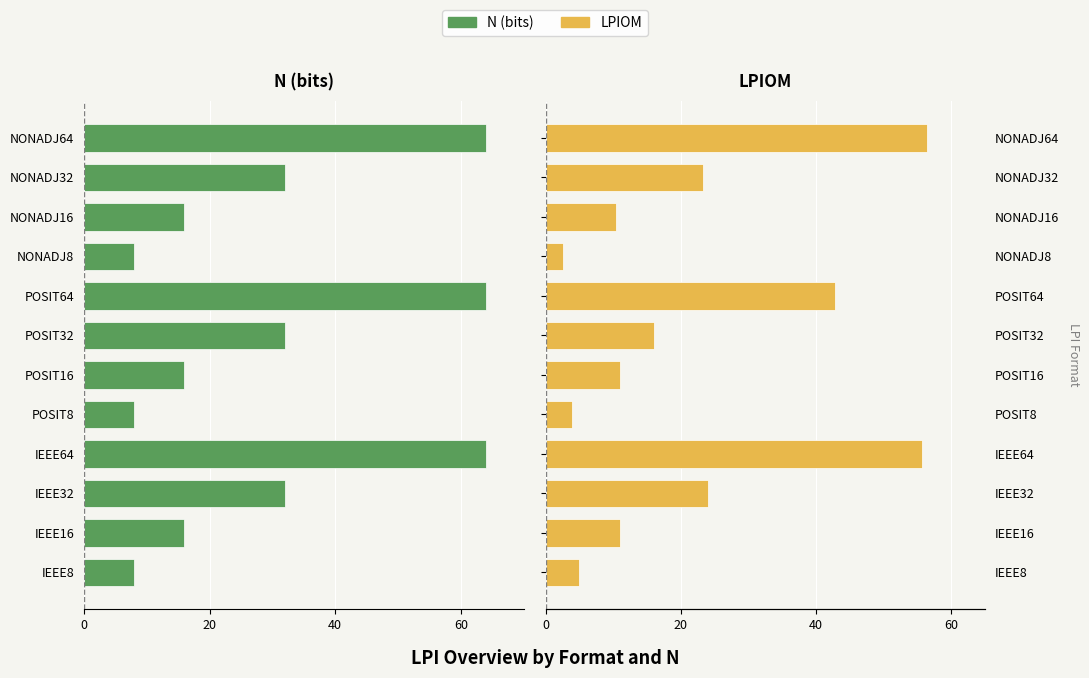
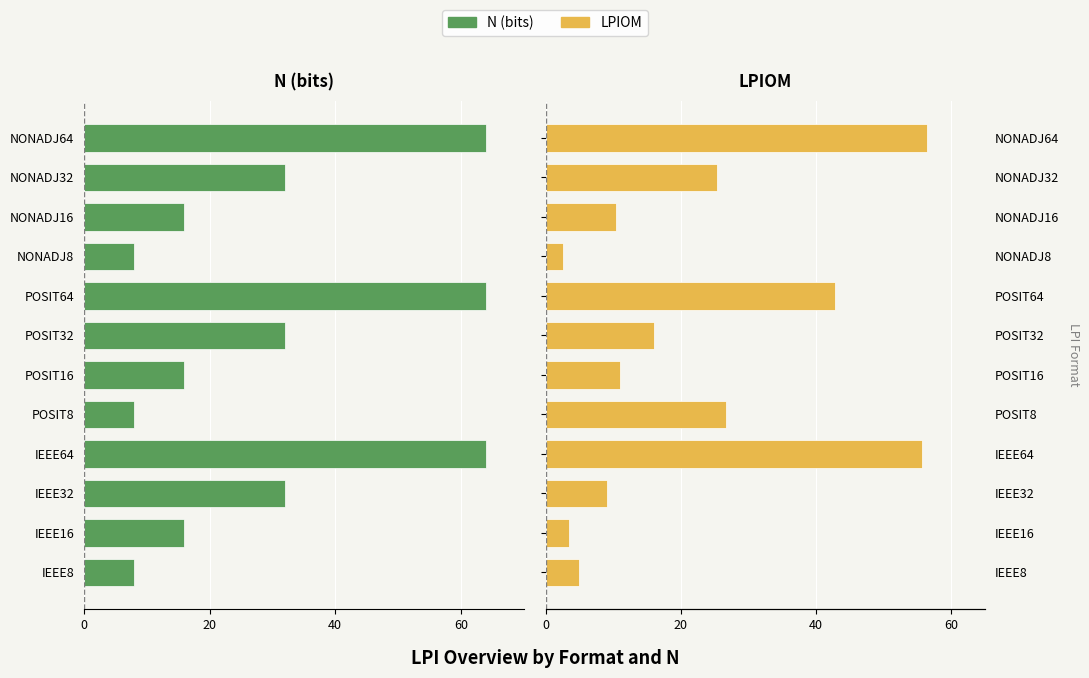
LPIOM, NONADJ32: 23 -> 25
LPIOM, POSIT8: 4 -> 27
LPIOM, IEEE32: 24 -> 9
LPIOM, IEEE16: 11 -> 4
